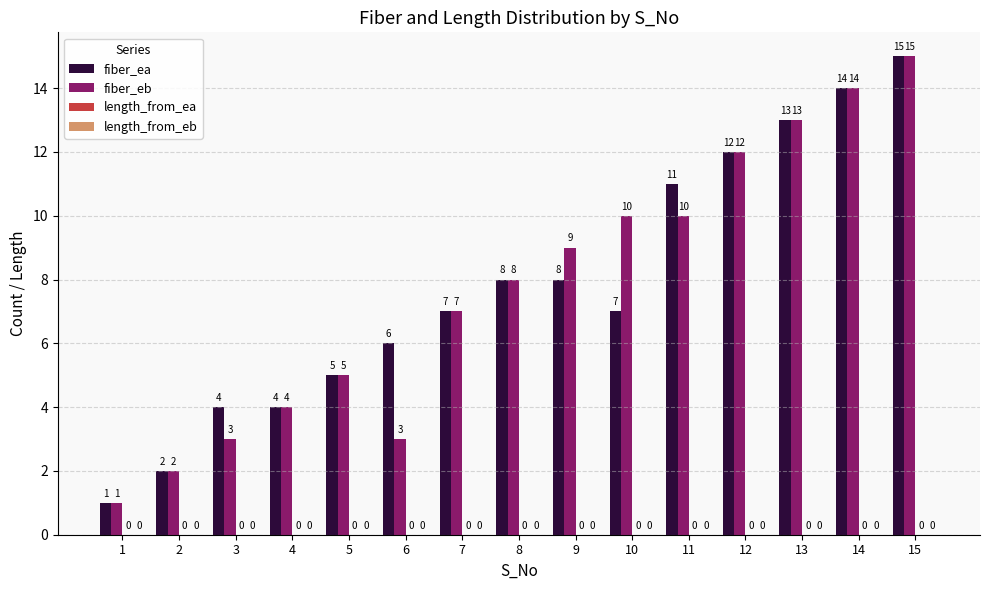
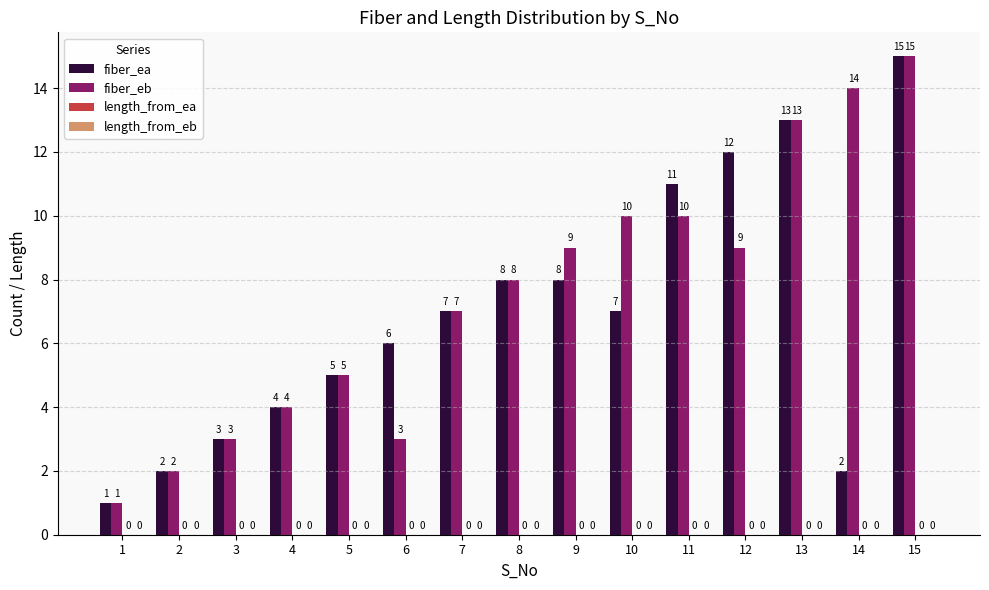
fiber_ea, 3: 4 -> 3
fiber_eb, 12: 12 -> 9
fiber_ea, 14: 14 -> 2
